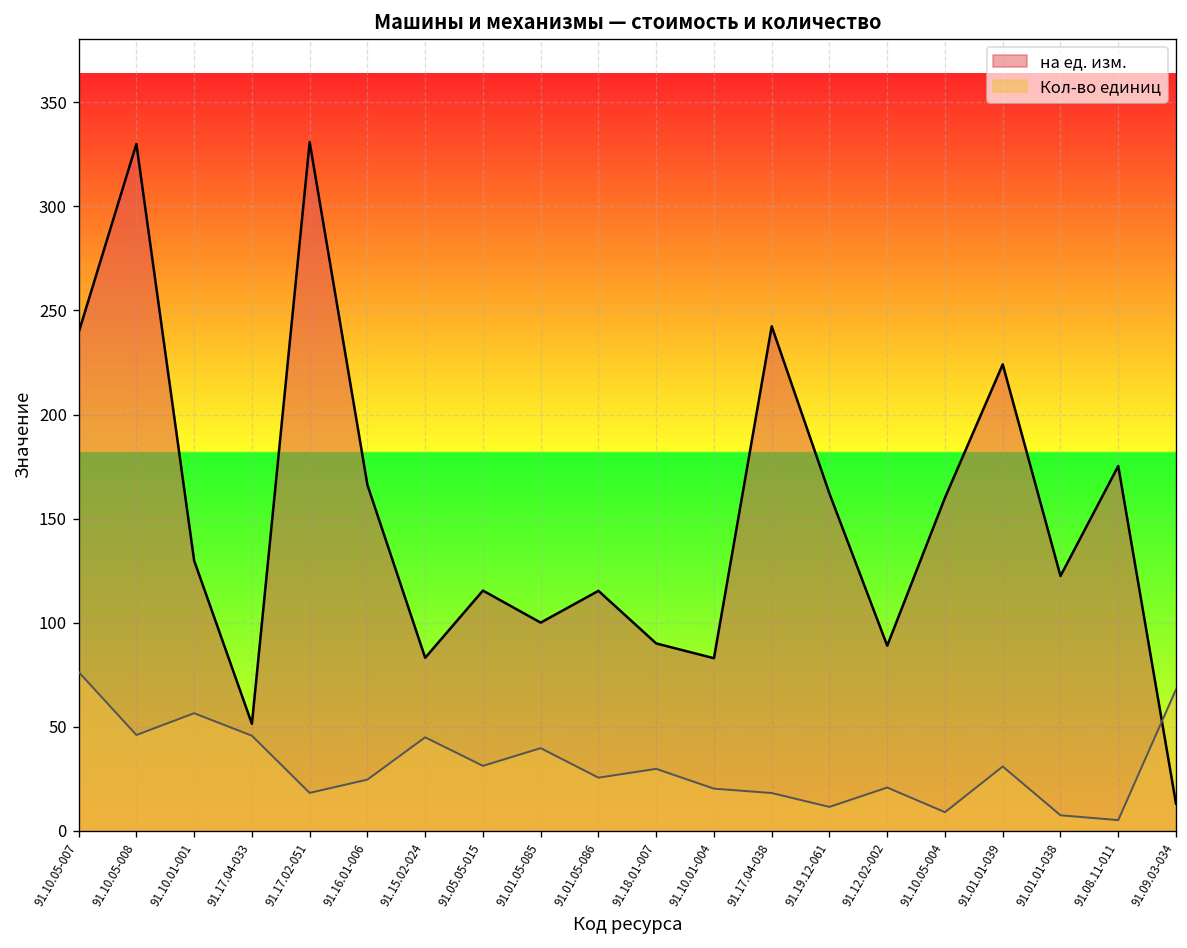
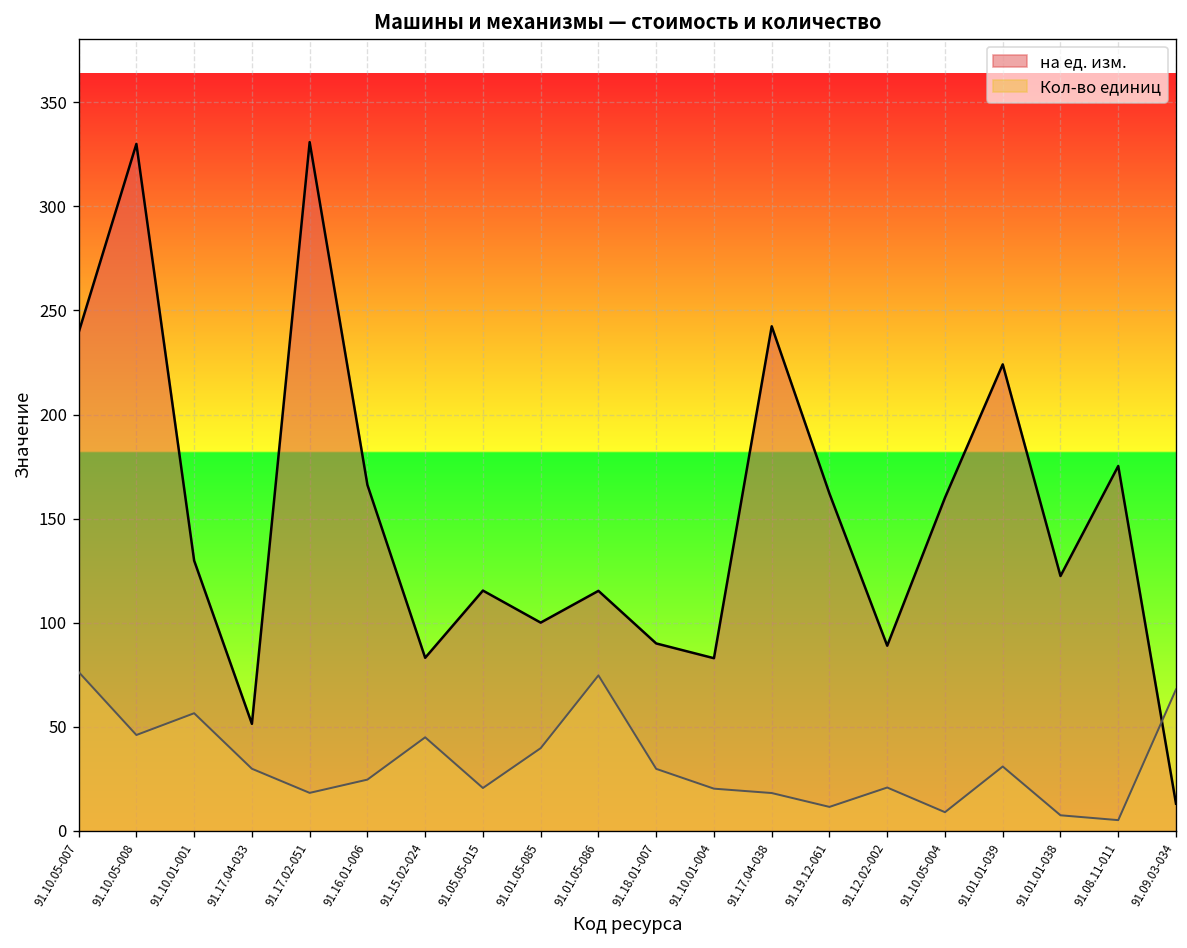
Кол-во единиц, 91.17.04-033: 46 -> 30
Кол-во единиц, 91.05.05-015: 31 -> 21
Кол-во единиц, 91.01.05-086: 25 -> 75
